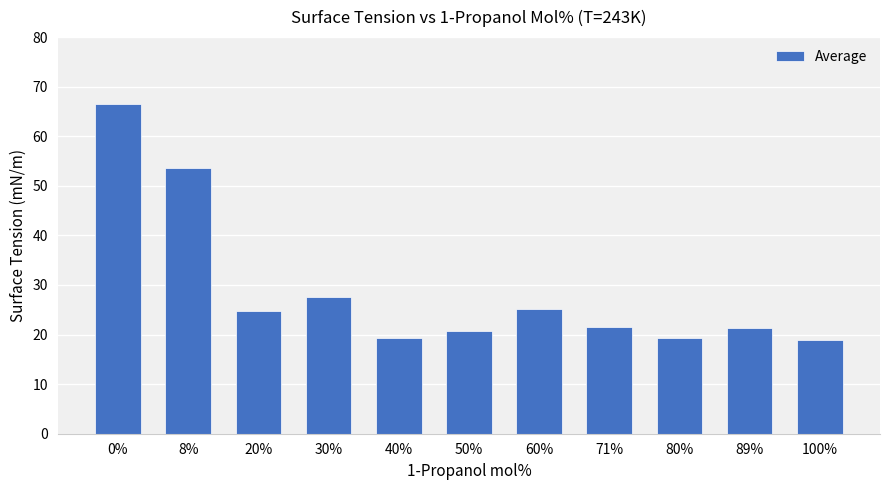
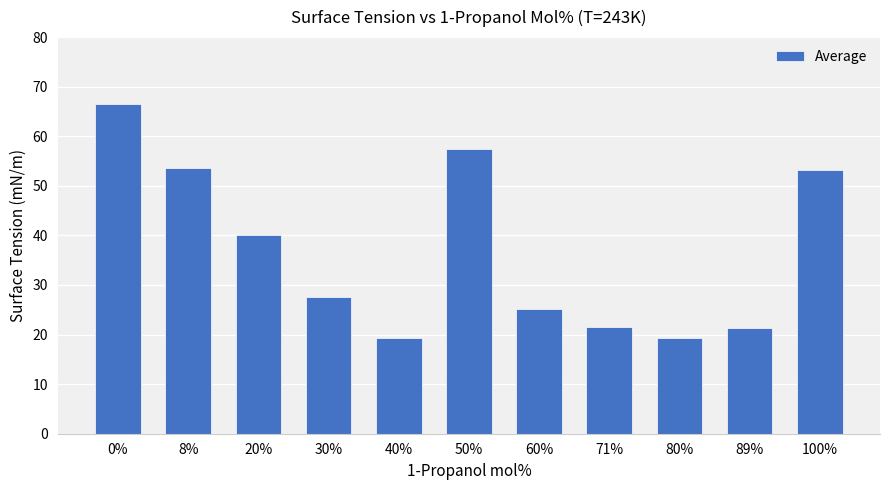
20%: 25 -> 40
50%: 21 -> 57
100%: 19 -> 53
